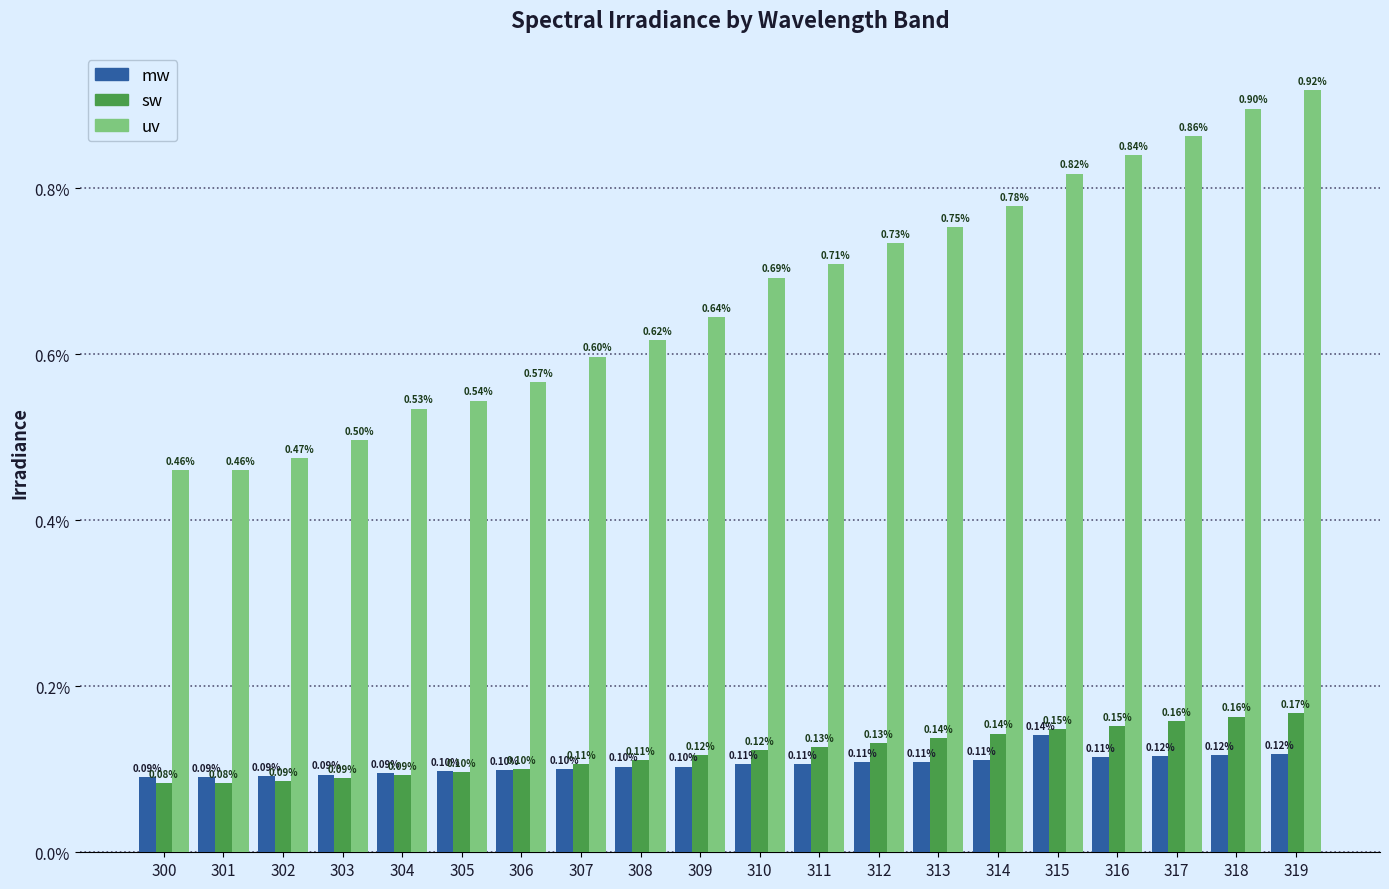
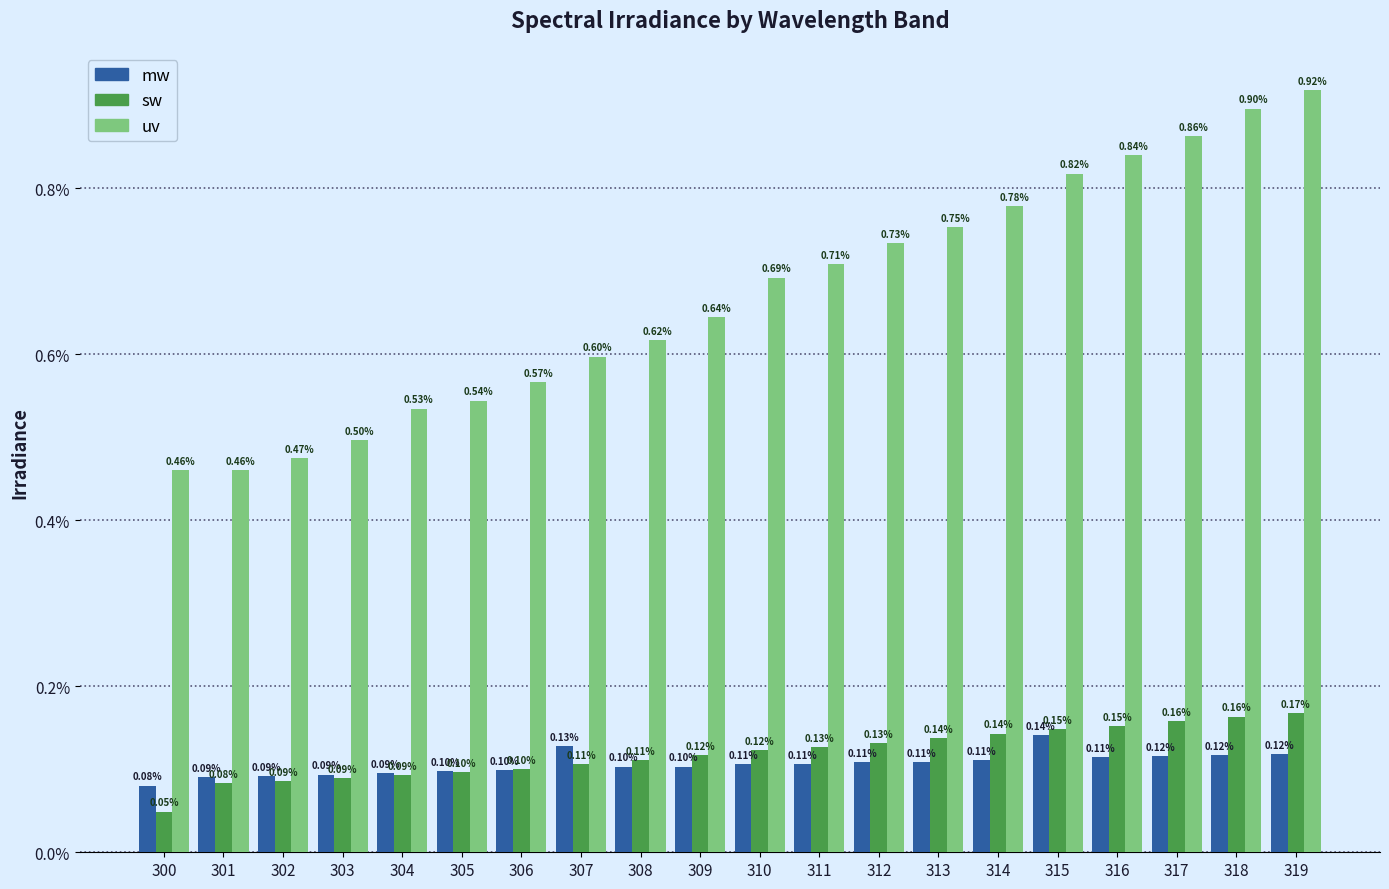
mw, 300: 0.09% -> 0.08%
sw, 300: 0.08% -> 0.05%
mw, 307: 0.10% -> 0.13%
